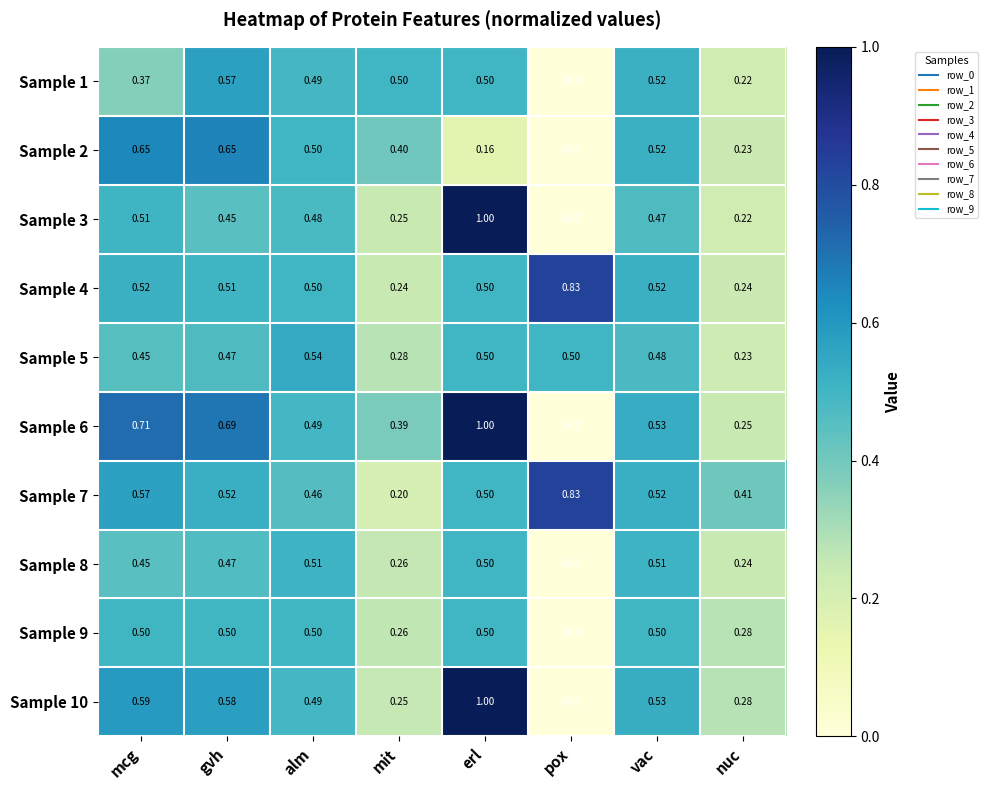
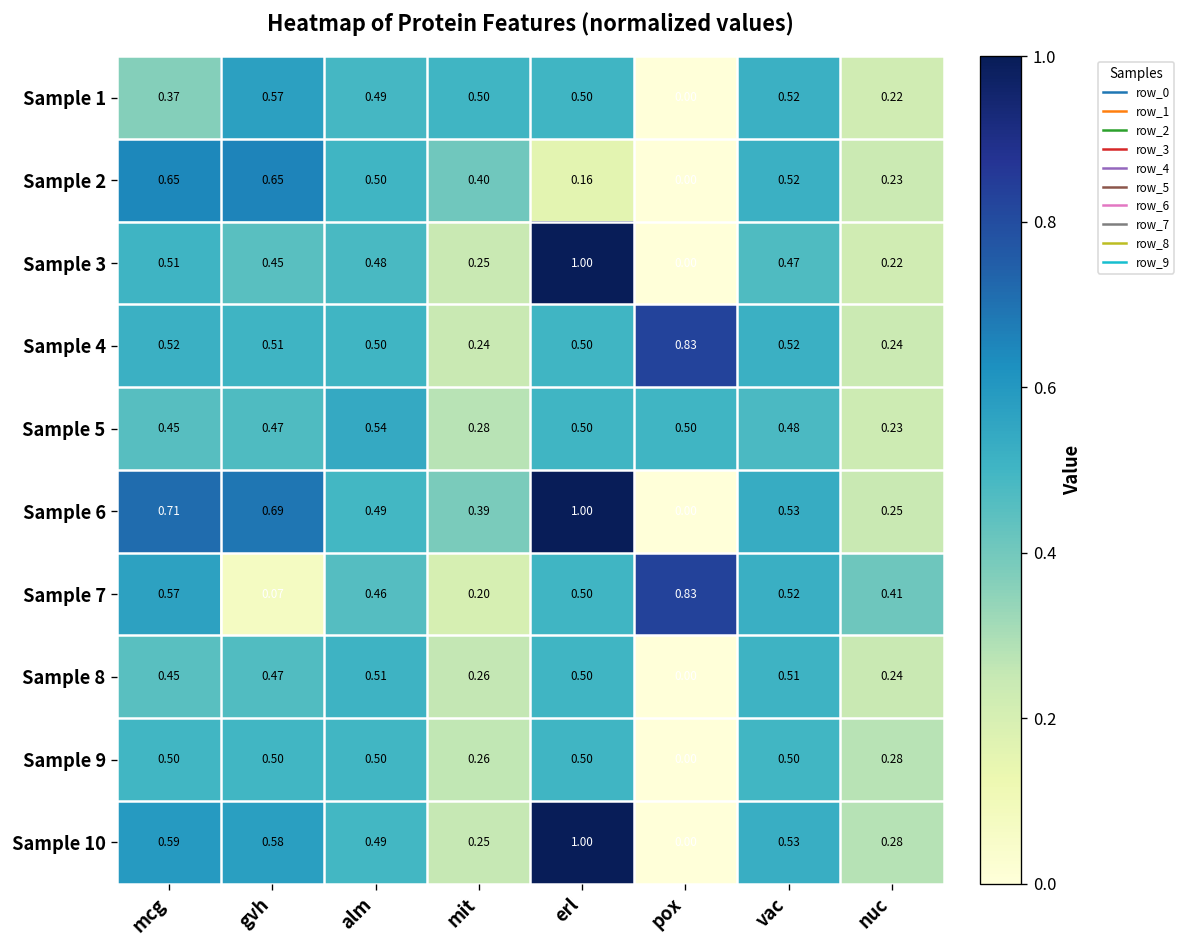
Sample 7, gvh: 0.52 -> 0.07
